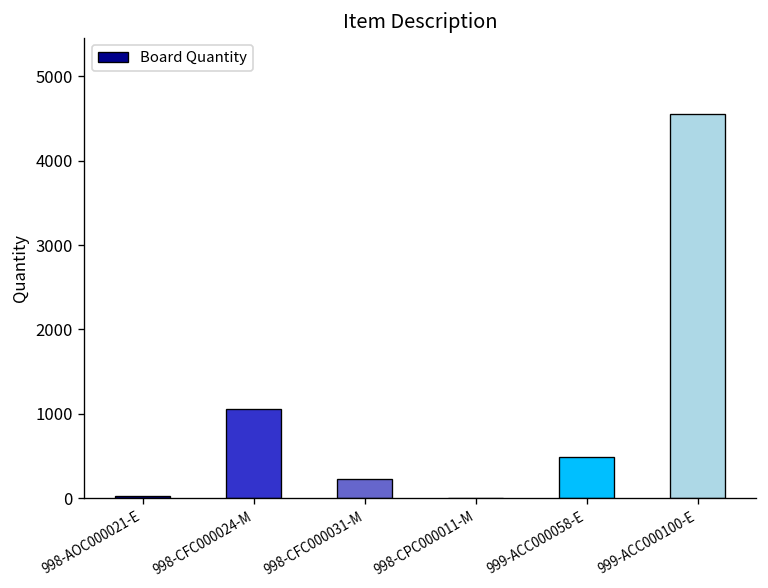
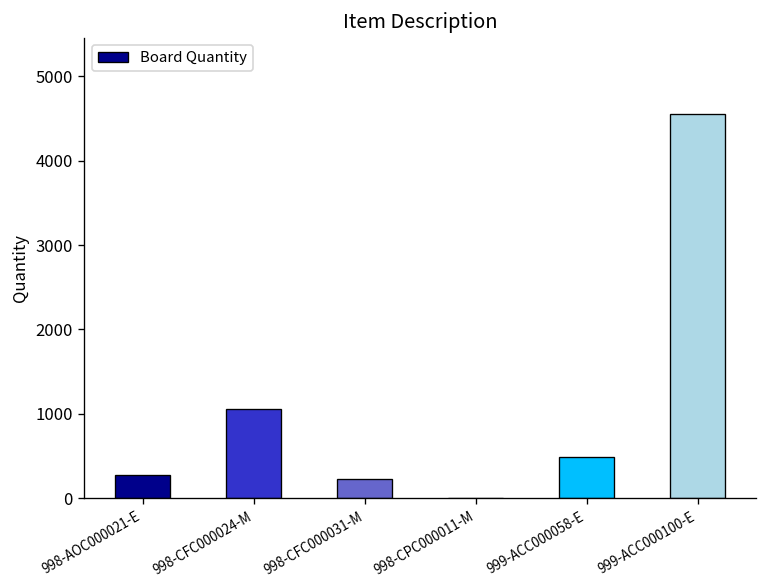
998-AOC000021-E: 0 -> 300
